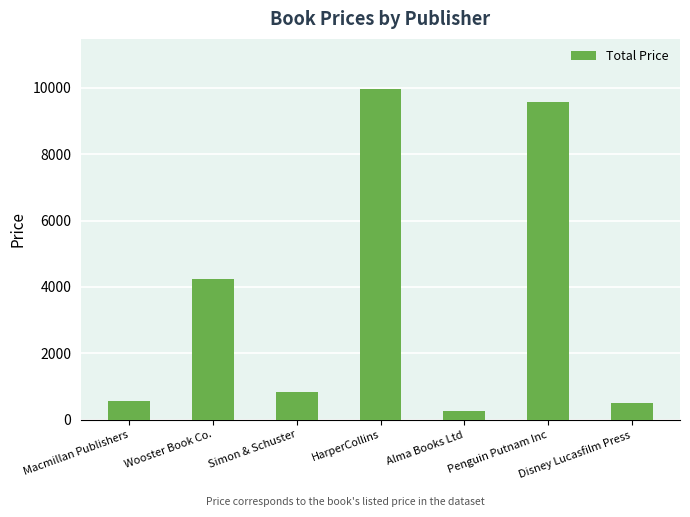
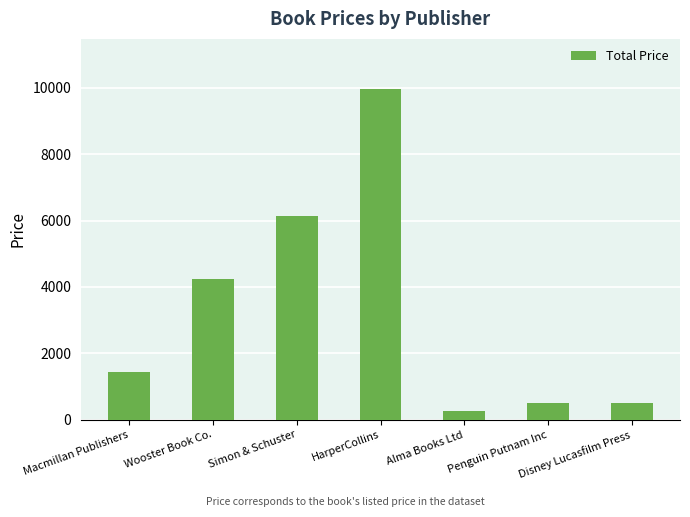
Macmillan Publishers: 600 -> 1400
Simon & Schuster: 800 -> 6100
Penguin Putnam Inc: 9600 -> 500
